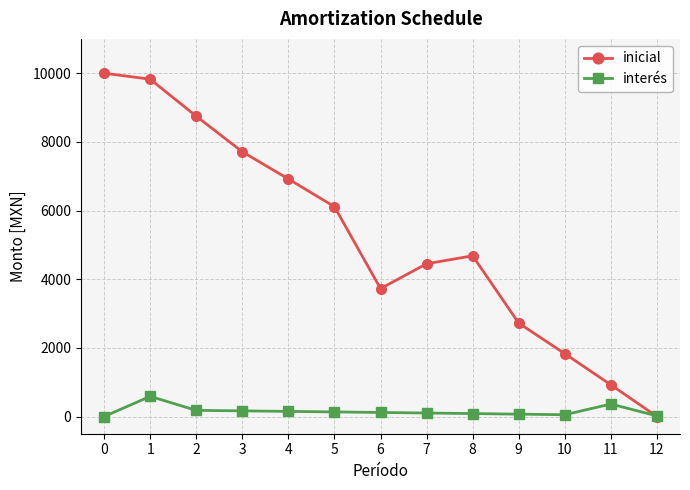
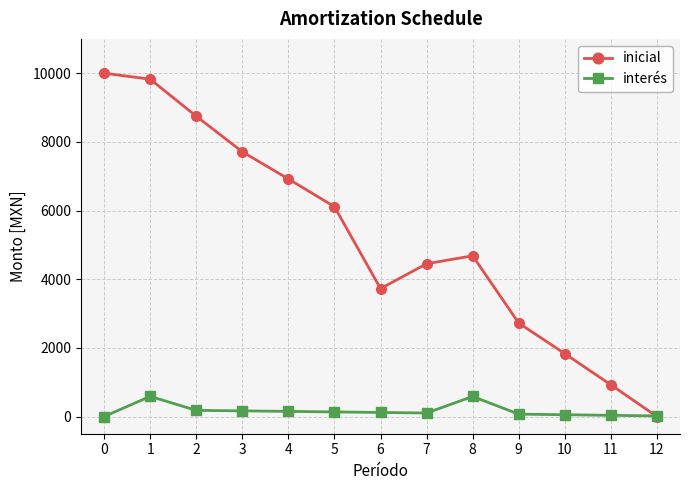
interés, 8: 100 -> 600
interés, 11: 400 -> 0
